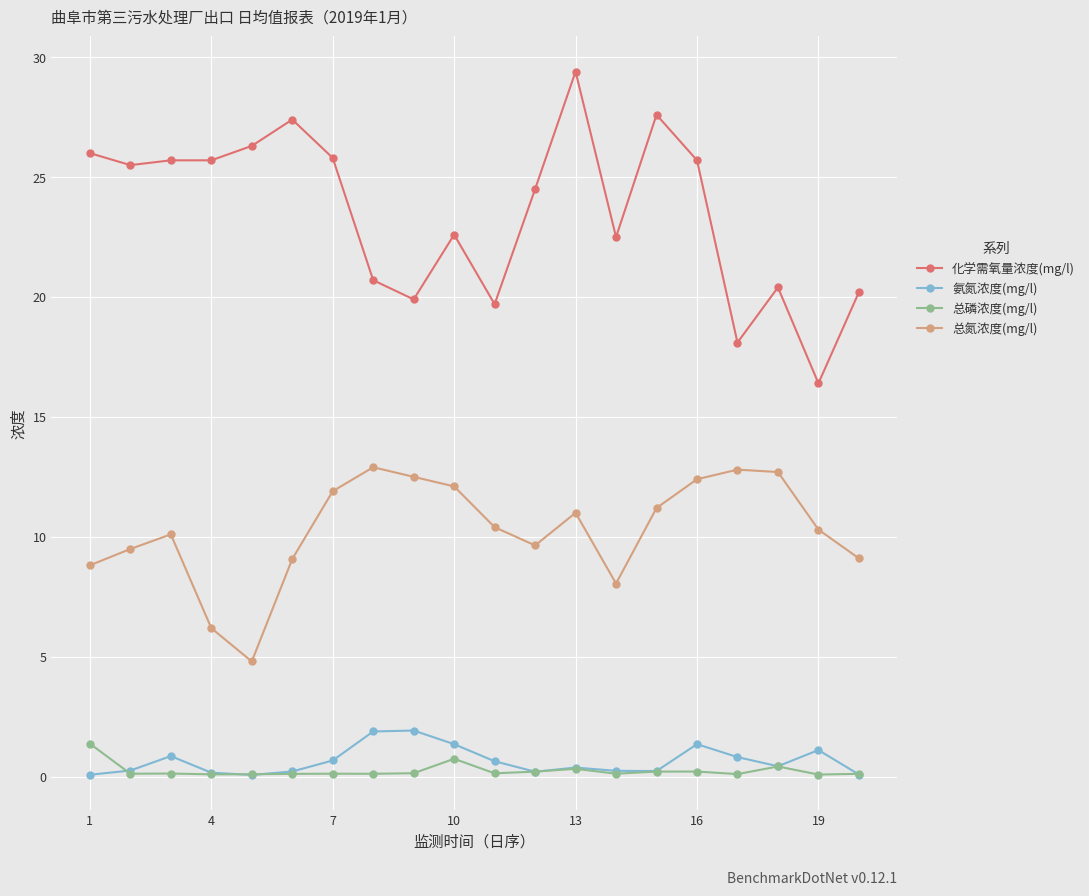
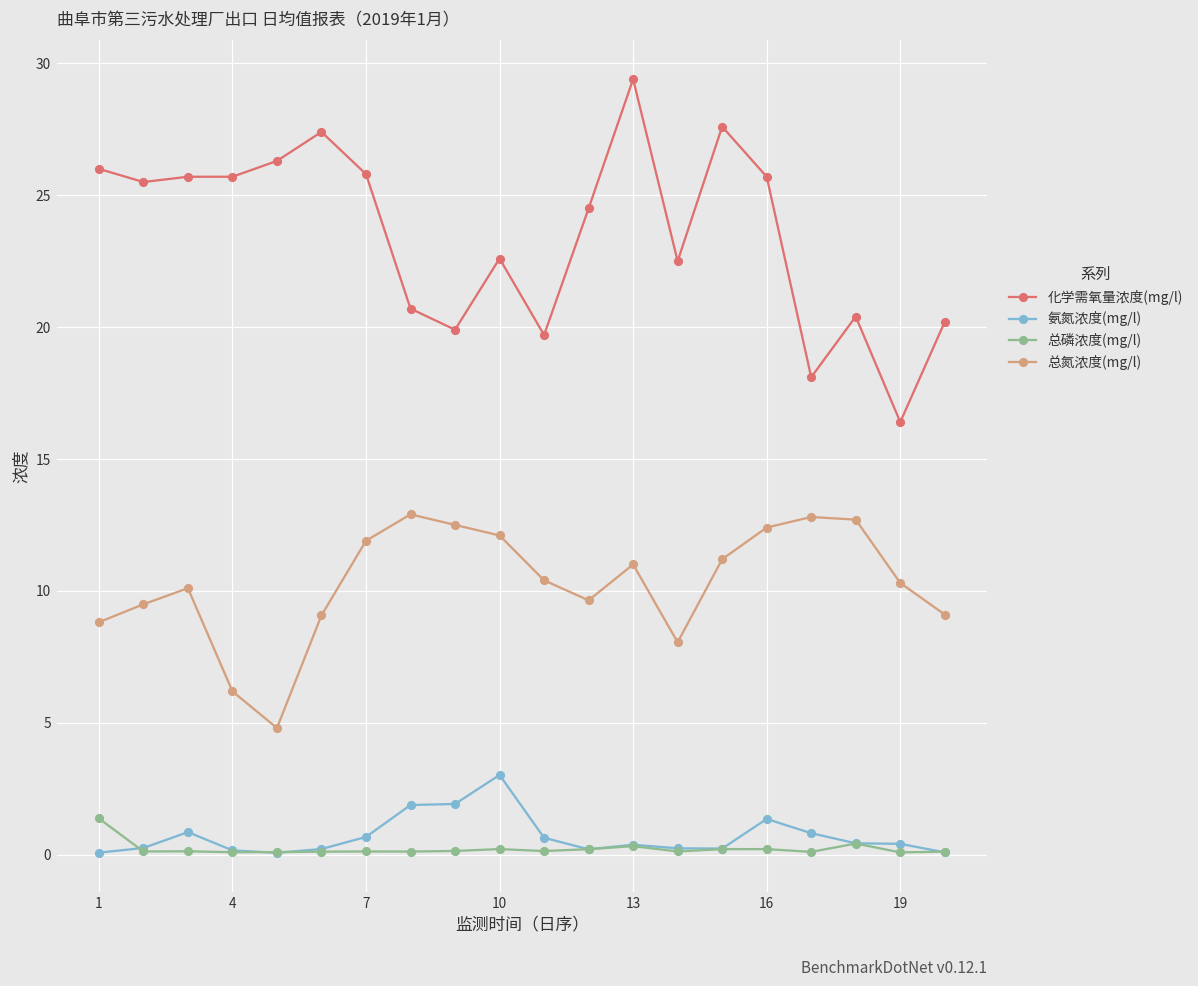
氨氮浓度(mg/l), 10: 1.4 -> 3.0
总磷浓度(mg/l), 10: 0.7 -> 0.2
氨氮浓度(mg/l), 19: 1.1 -> 0.4
